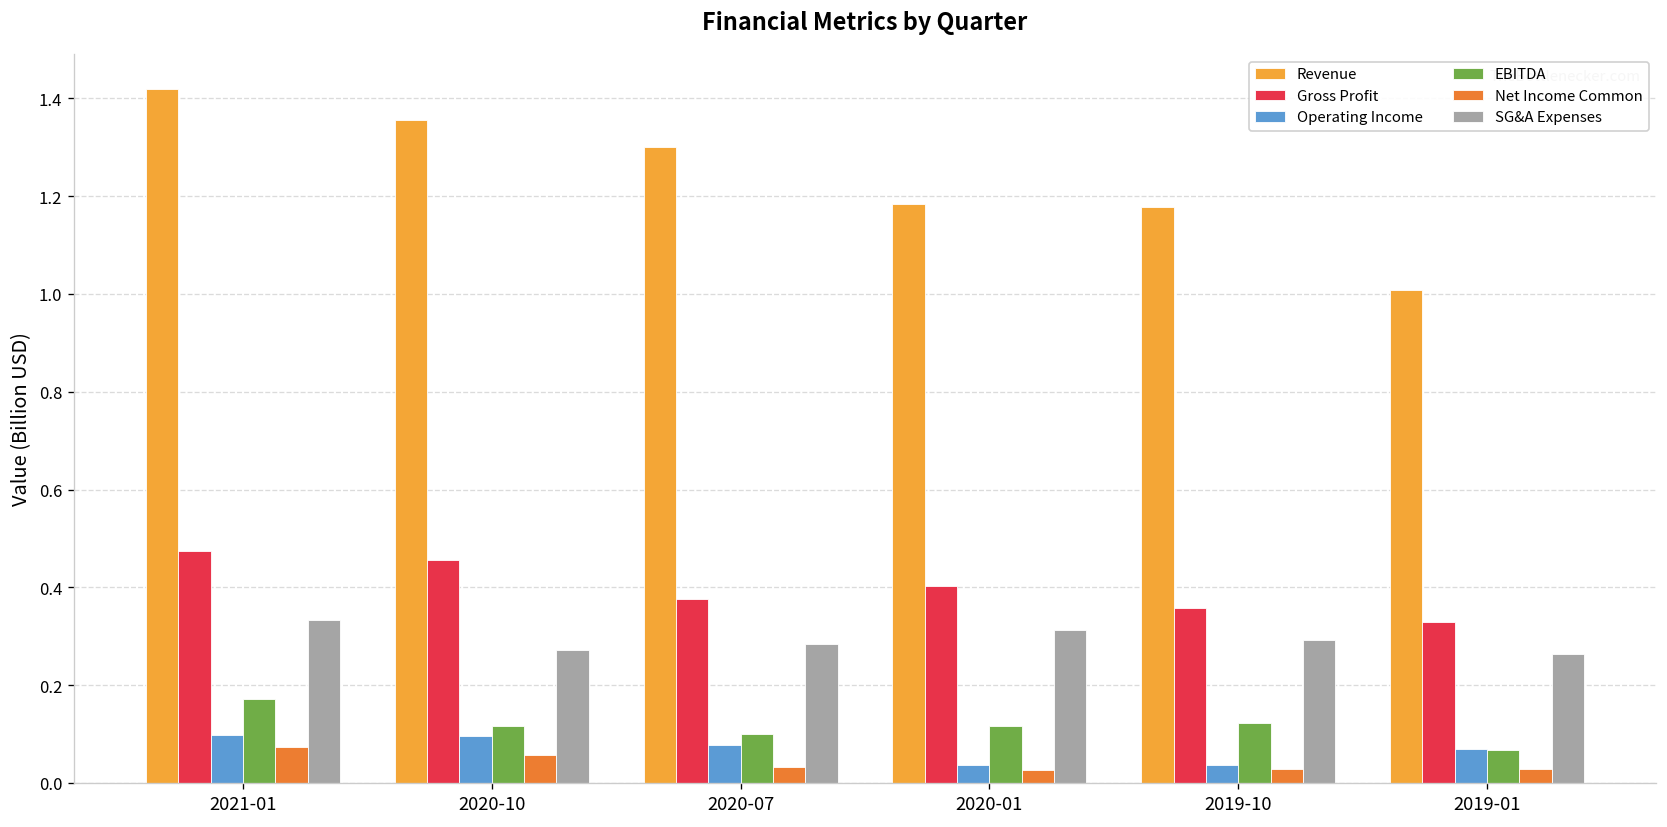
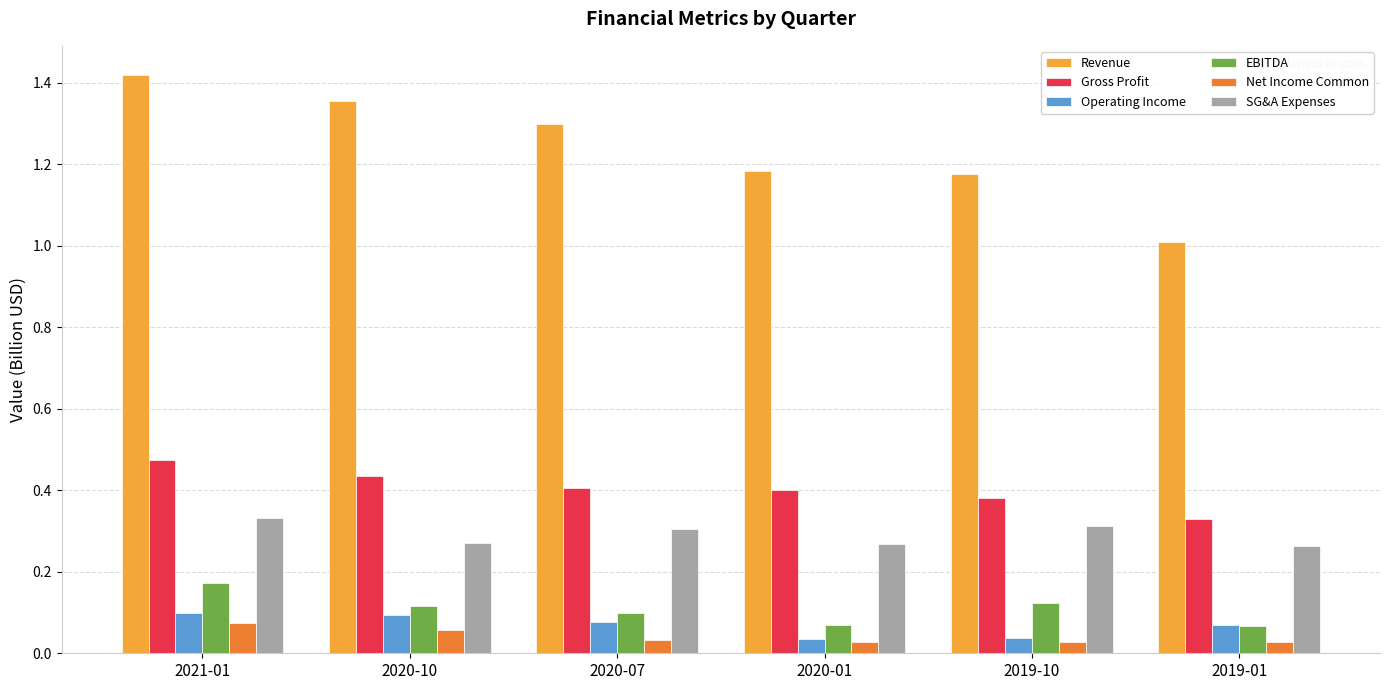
Gross Profit, 2020-10: 0.46 -> 0.43
Gross Profit, 2020-07: 0.38 -> 0.40
SG&A Expenses, 2020-07: 0.28 -> 0.31
EBITDA, 2020-01: 0.12 -> 0.07
SG&A Expenses, 2020-01: 0.31 -> 0.27
Gross Profit, 2019-10: 0.36 -> 0.38
SG&A Expenses, 2019-10: 0.29 -> 0.31
